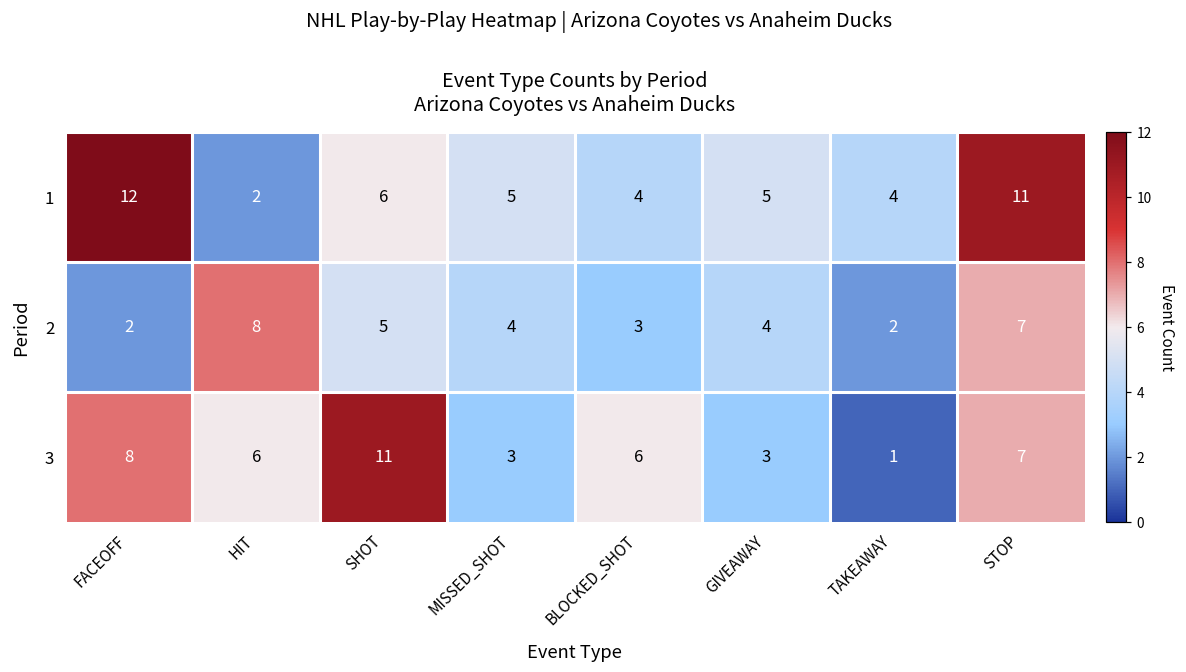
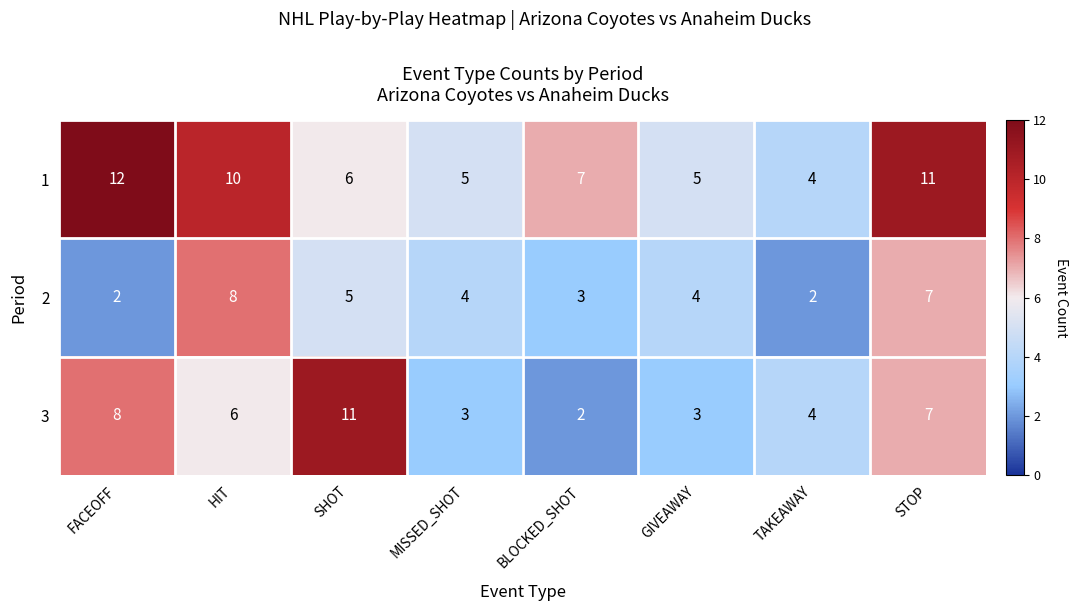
1, HIT: 2 -> 10
1, BLOCKED_SHOT: 4 -> 7
3, BLOCKED_SHOT: 6 -> 2
3, TAKEAWAY: 1 -> 4
